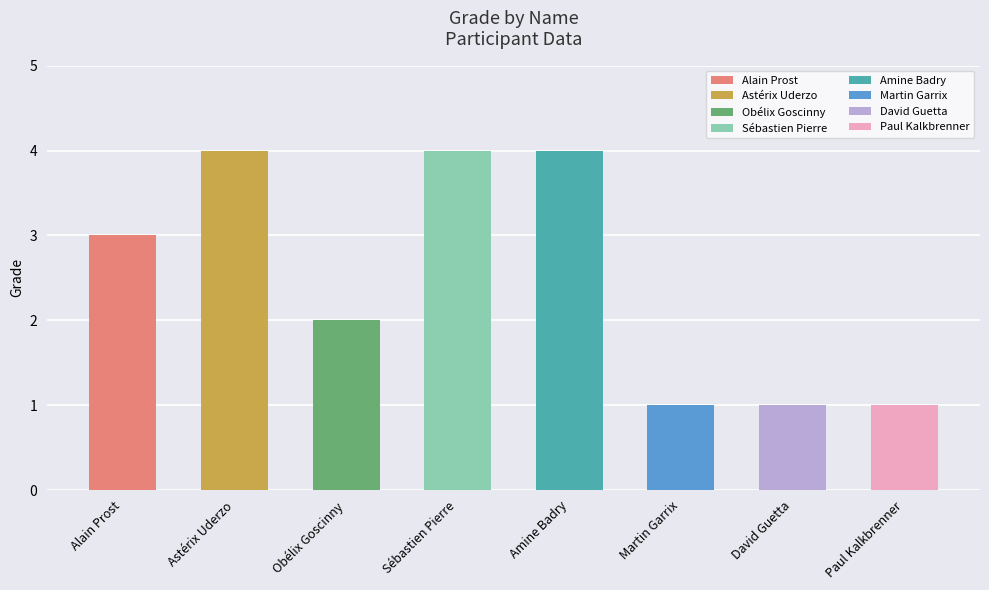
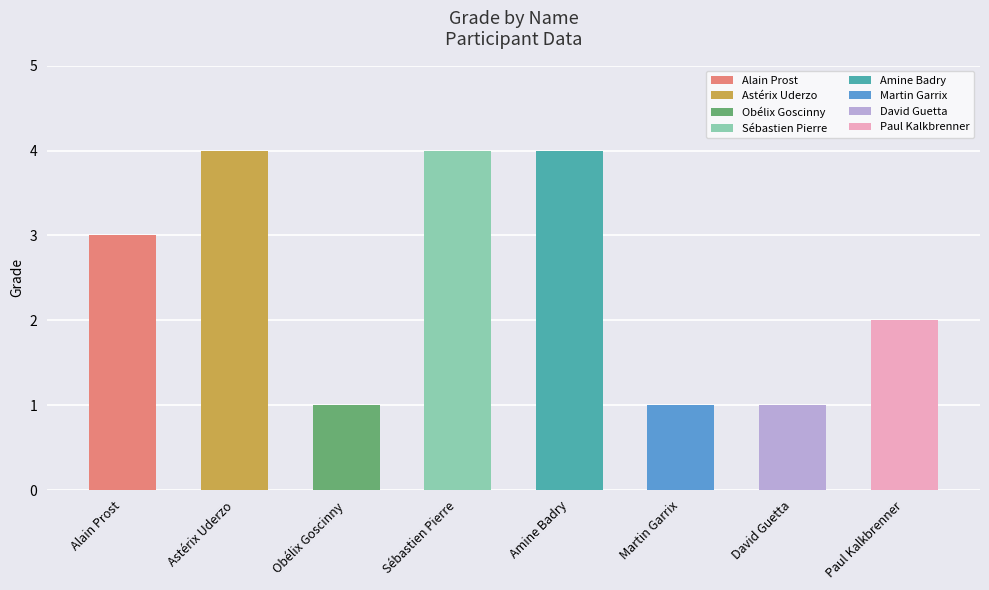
Obélix Goscinny: 2 -> 1
Paul Kalkbrenner: 1 -> 2
